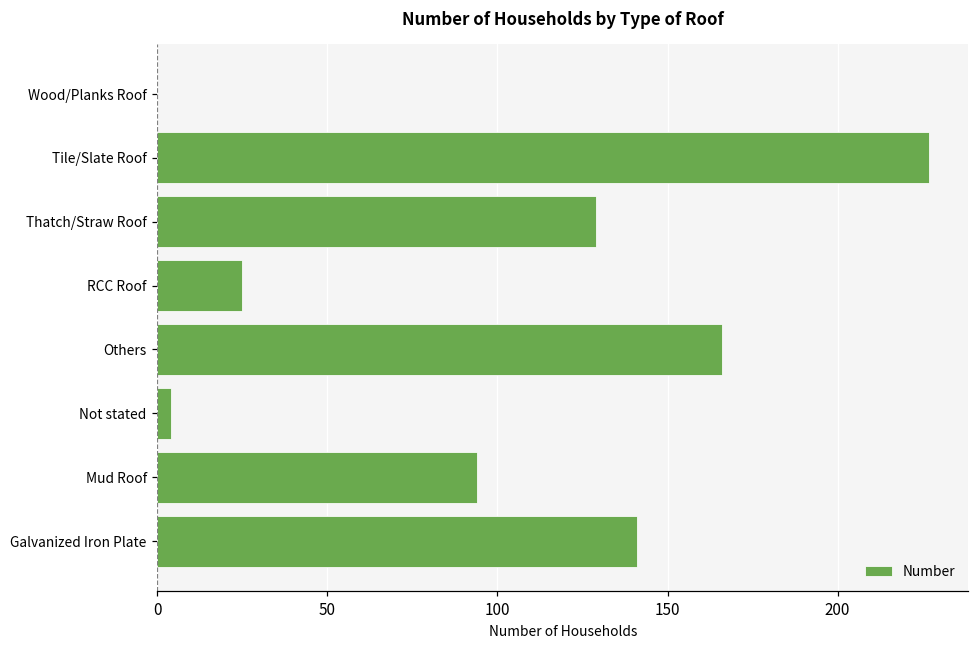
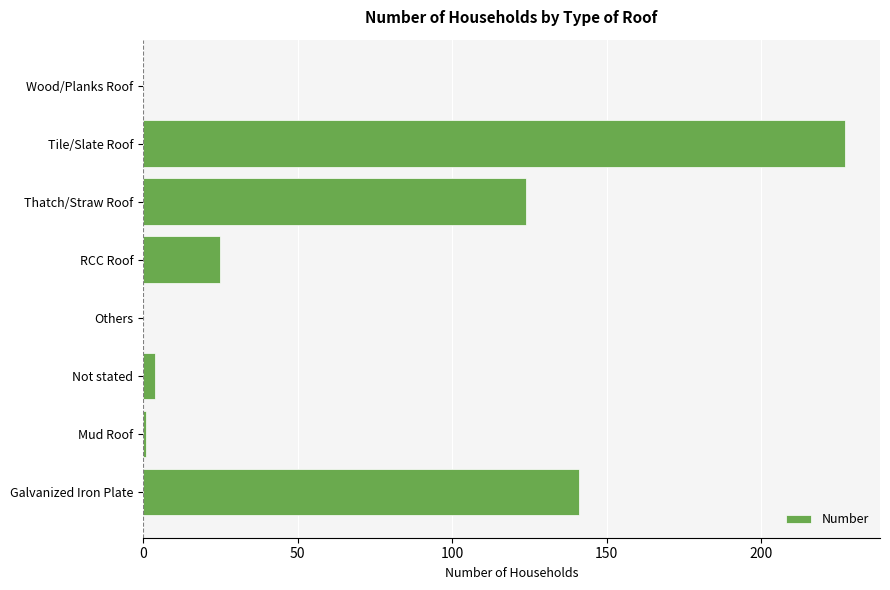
Thatch/Straw Roof: 129 -> 124
Others: 166 -> 0
Mud Roof: 94 -> 1
